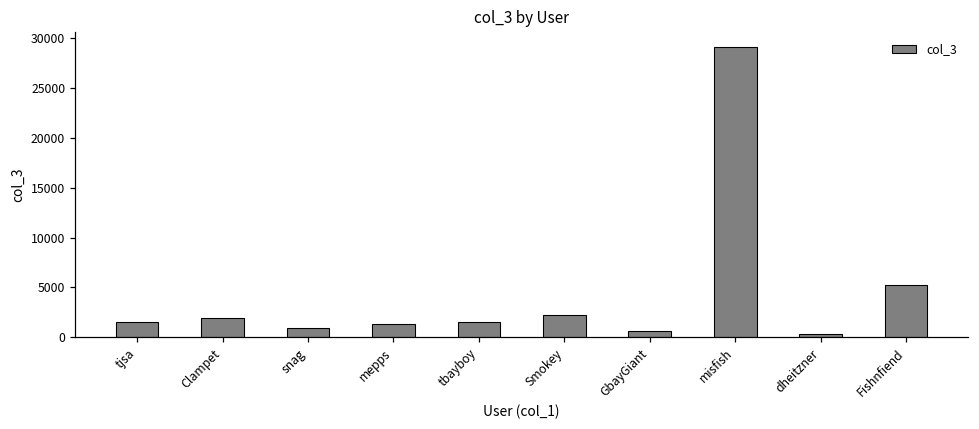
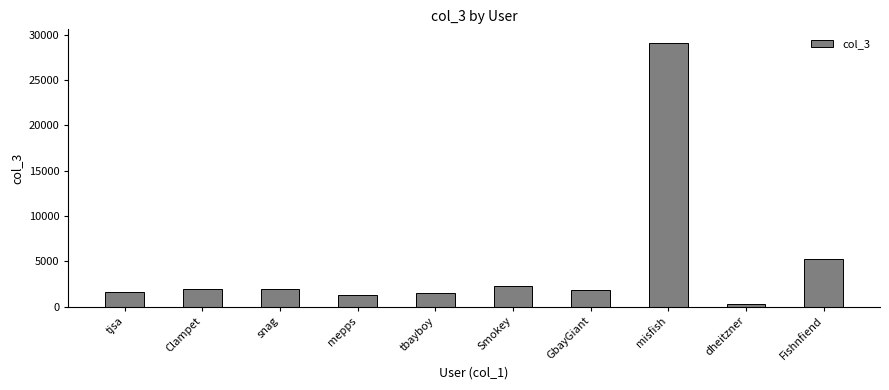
snag: 1000 -> 2000
GbayGiant: 1000 -> 2000
